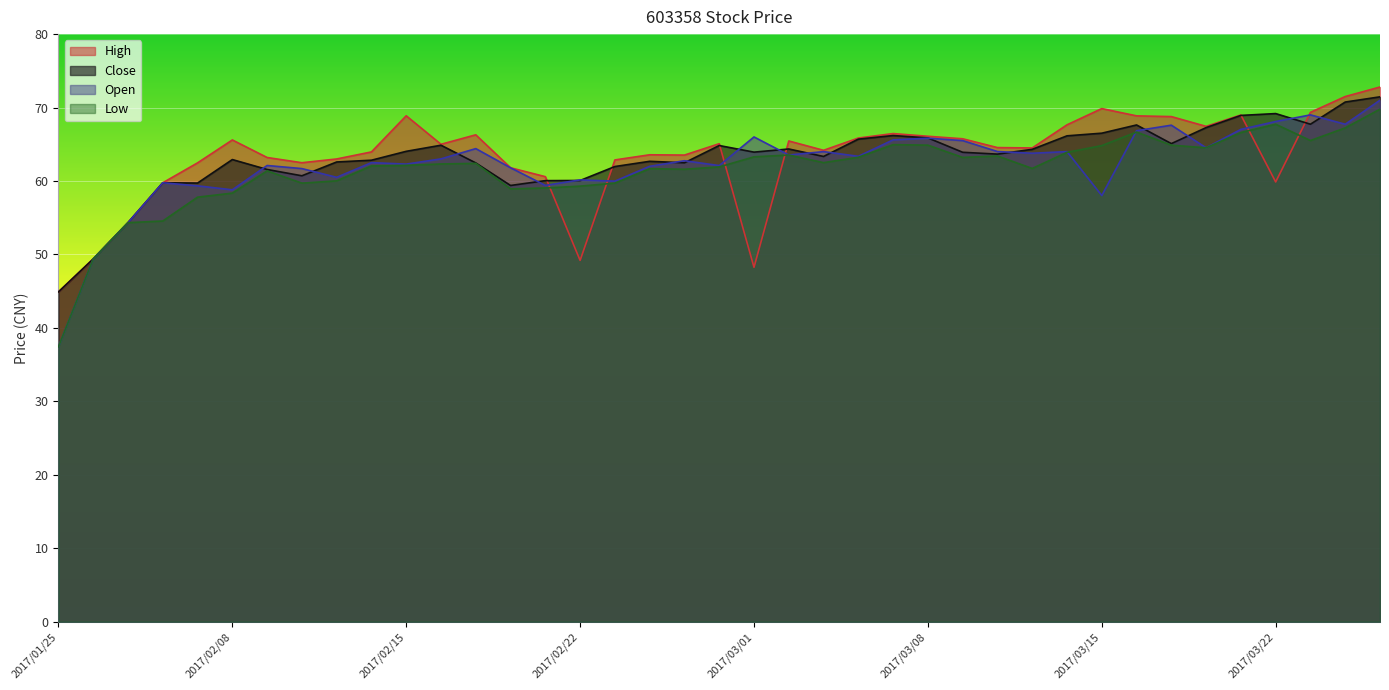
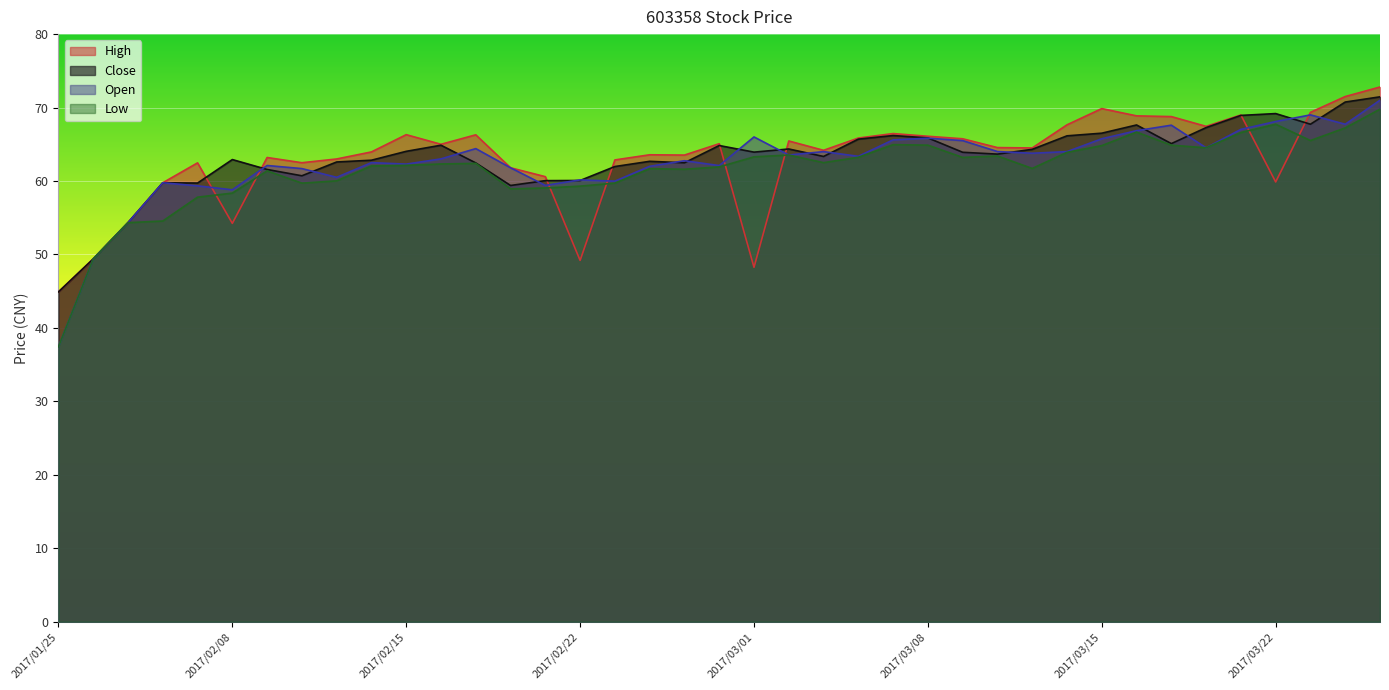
High, 2017/02/08: 66 -> 54
High, 2017/02/15: 69 -> 66
Open, 2017/03/15: 58 -> 66
